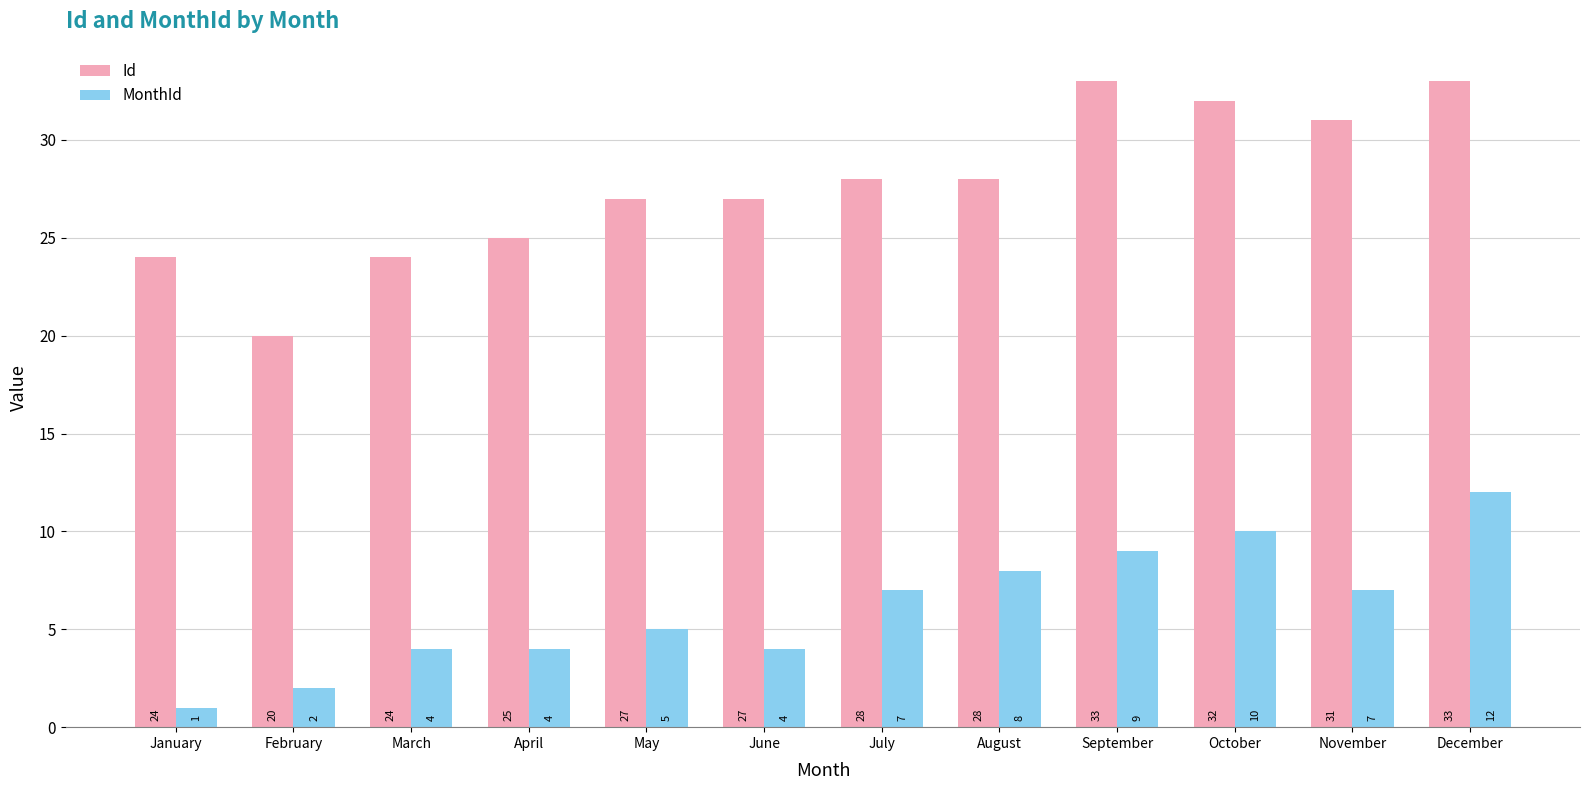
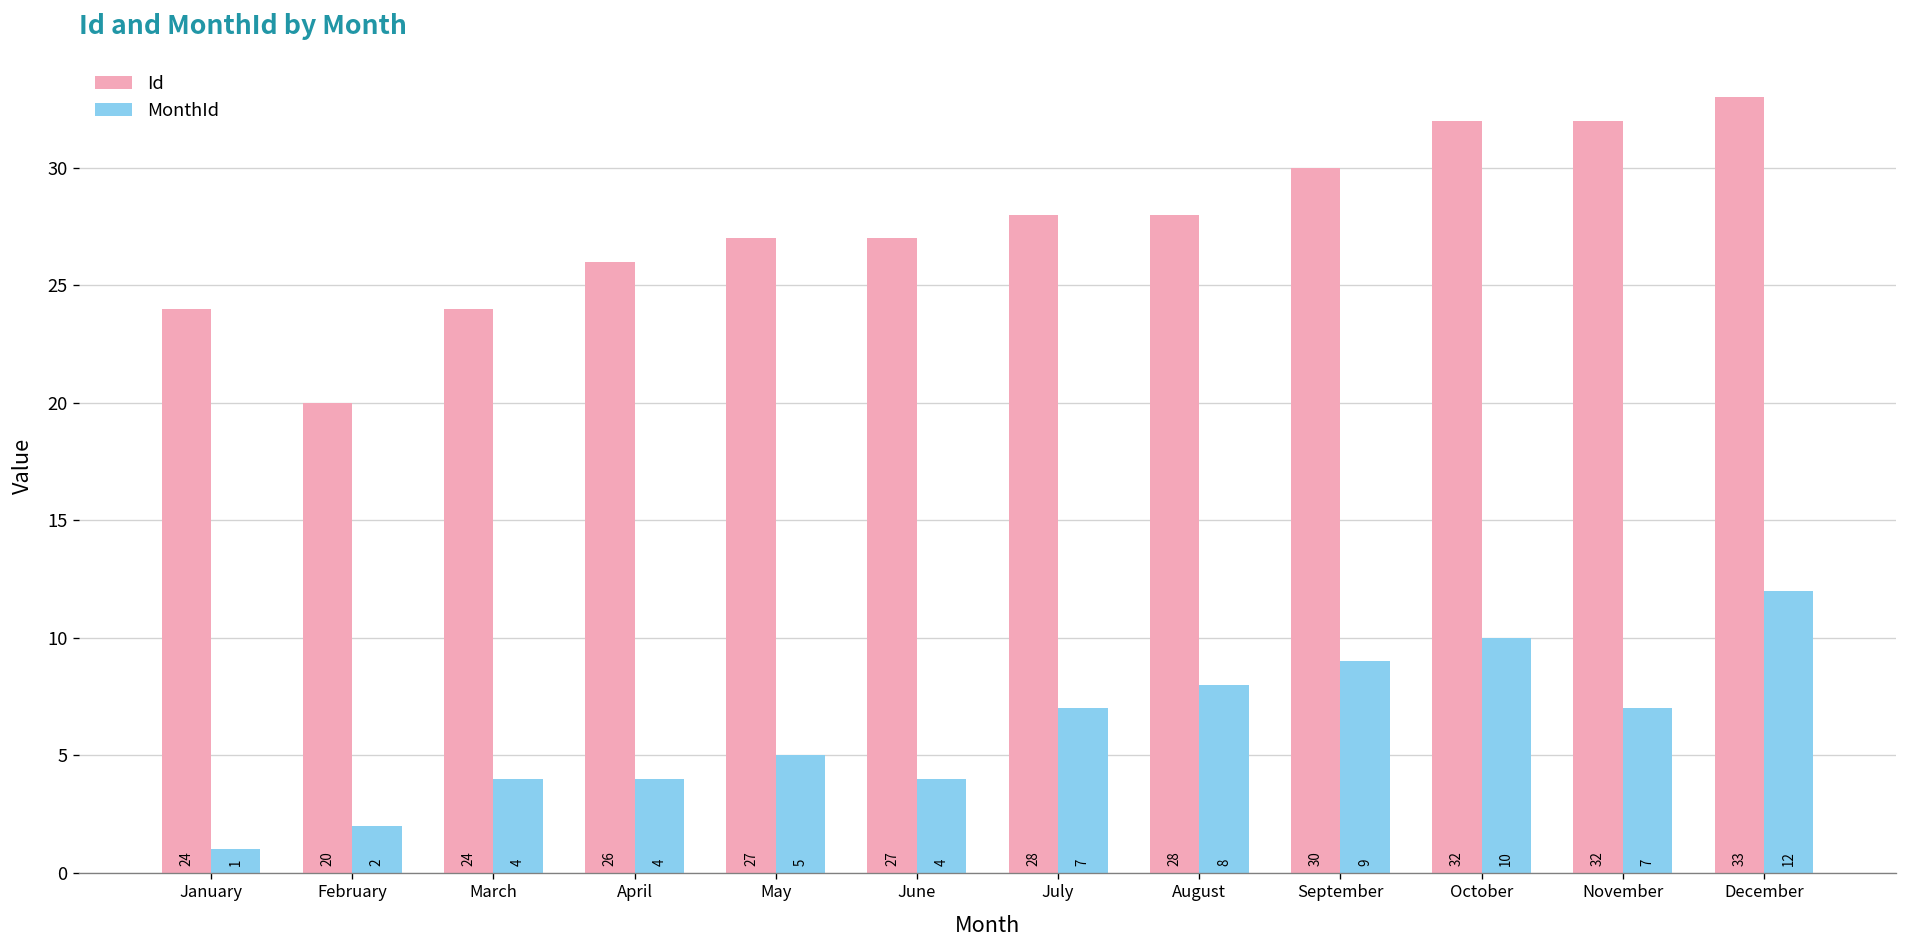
Id, April: 25 -> 26
Id, September: 33 -> 30
Id, November: 31 -> 32
